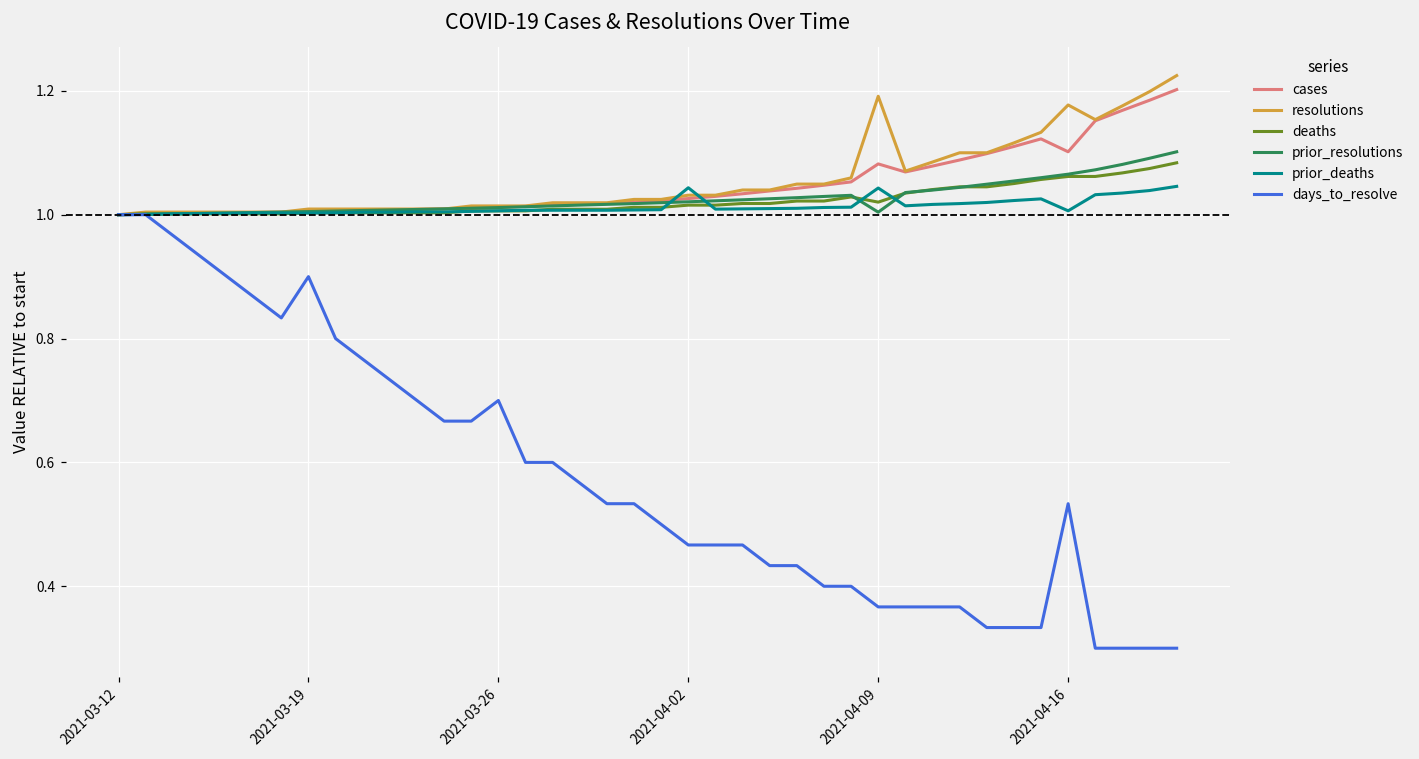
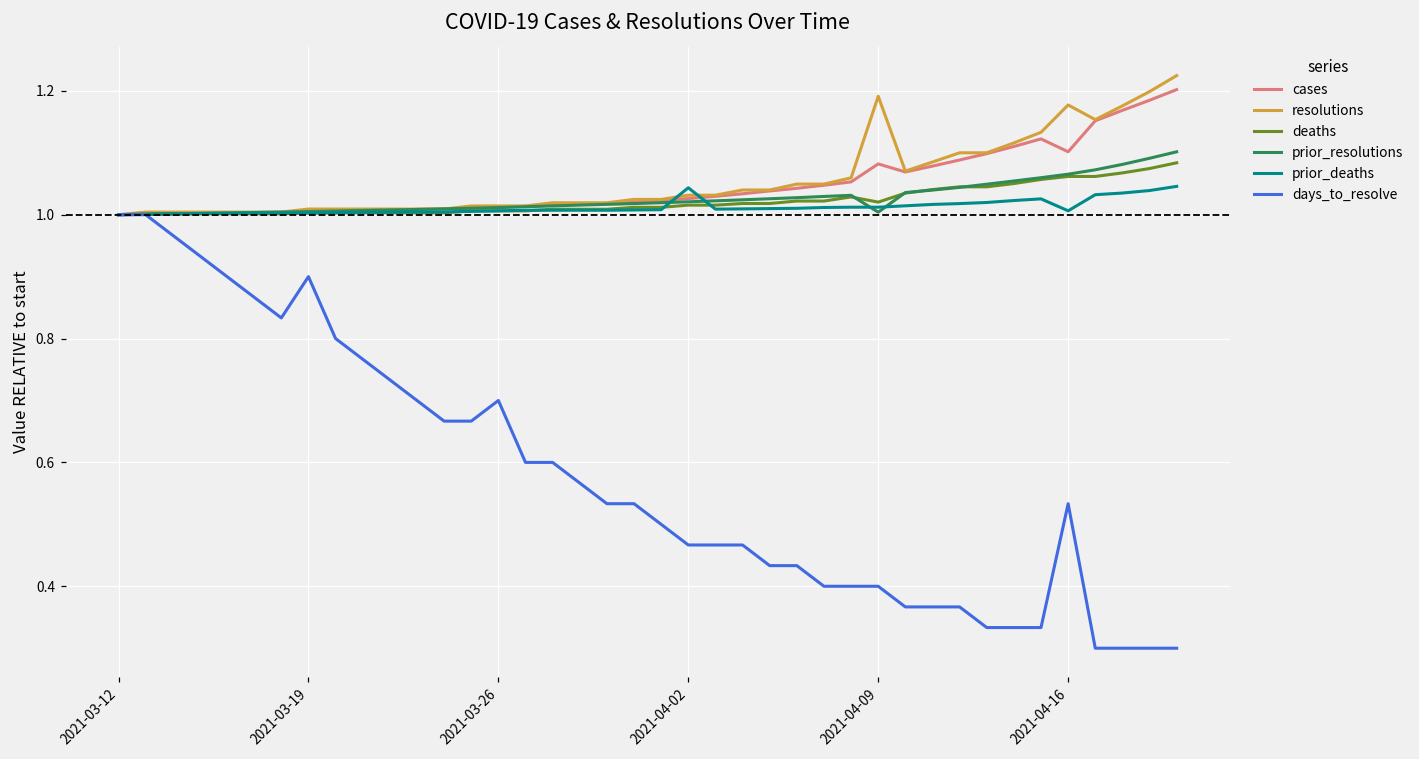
prior_deaths, 2021-04-09: 1.04 -> 1.01
days_to_resolve, 2021-04-09: 0.37 -> 0.40
